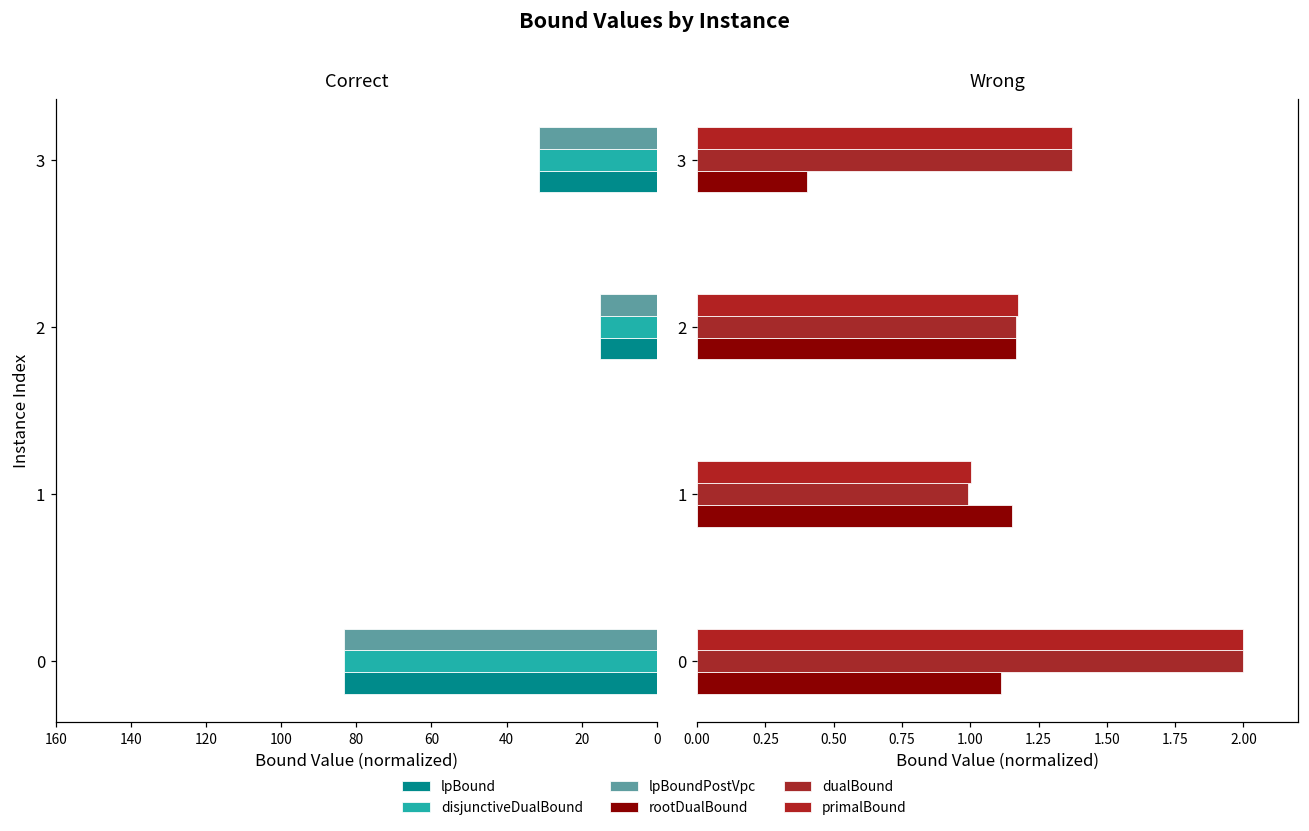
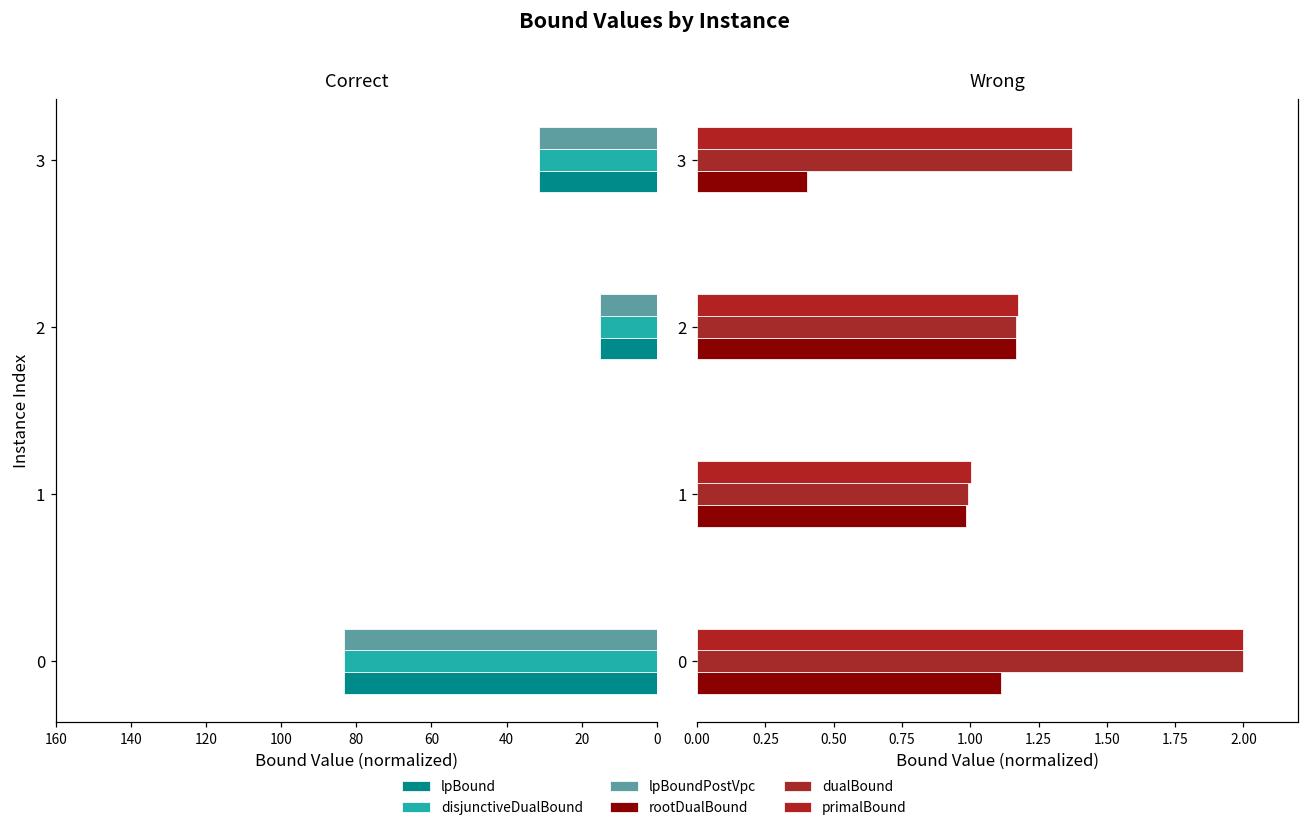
Wrong, rootDualBound, 1: 1.15 -> 0.98
